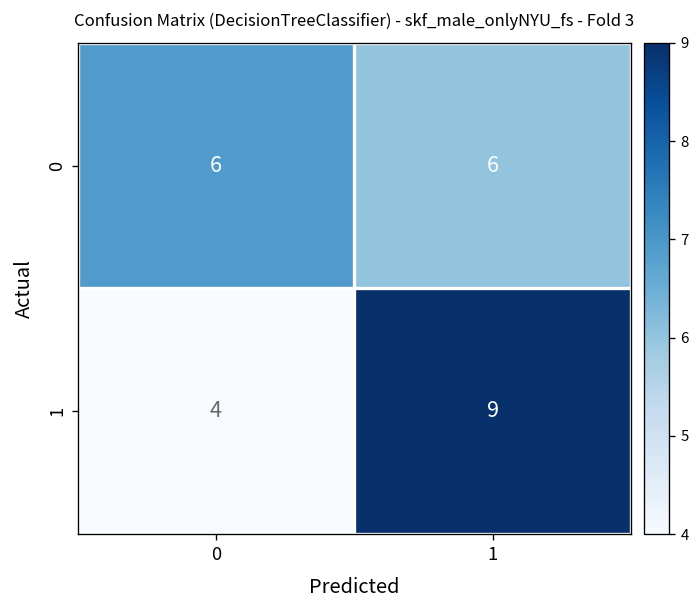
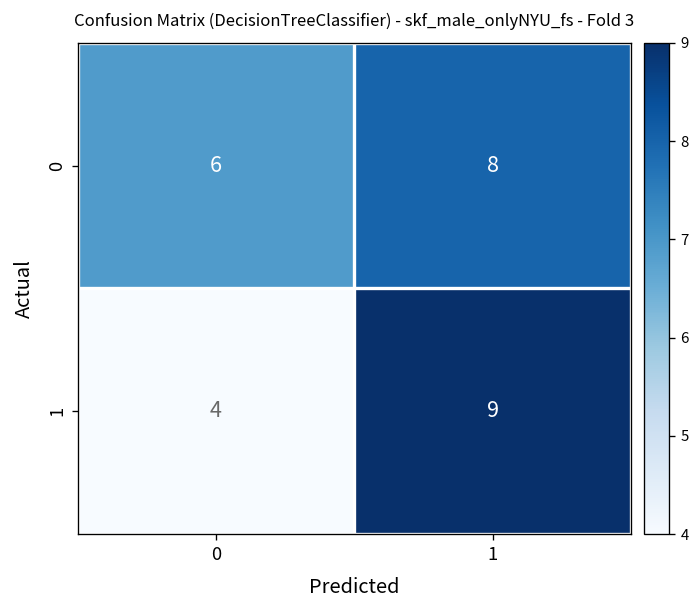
0, 1: 6 -> 8
